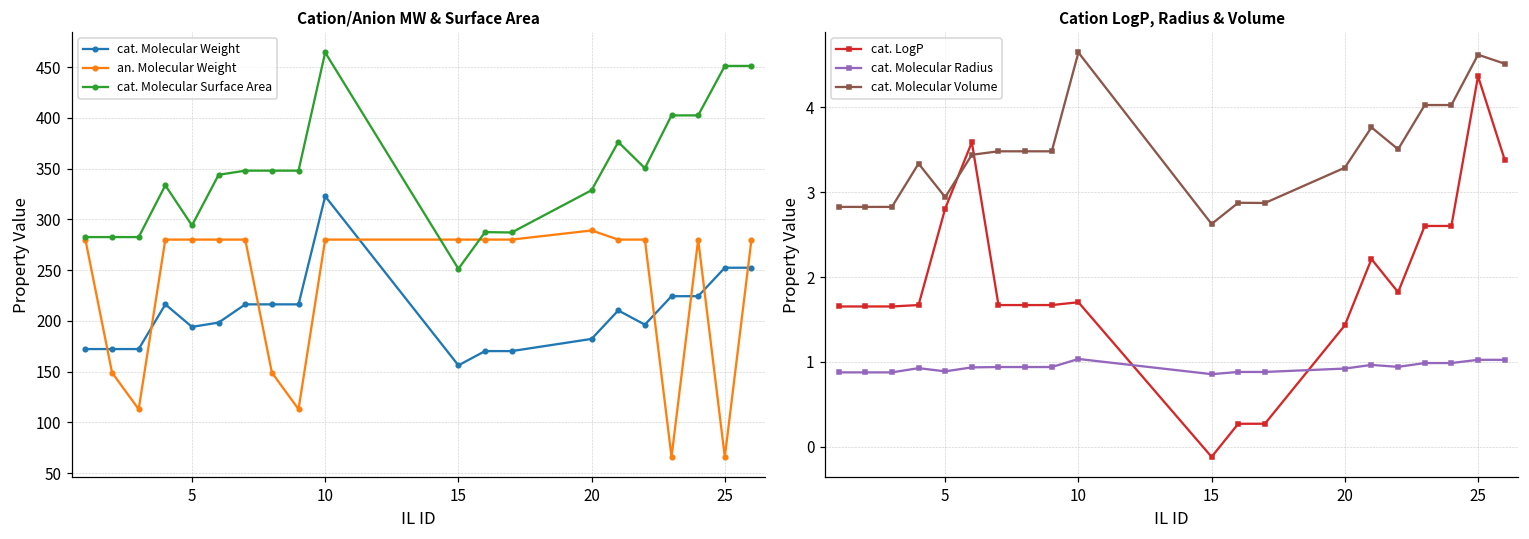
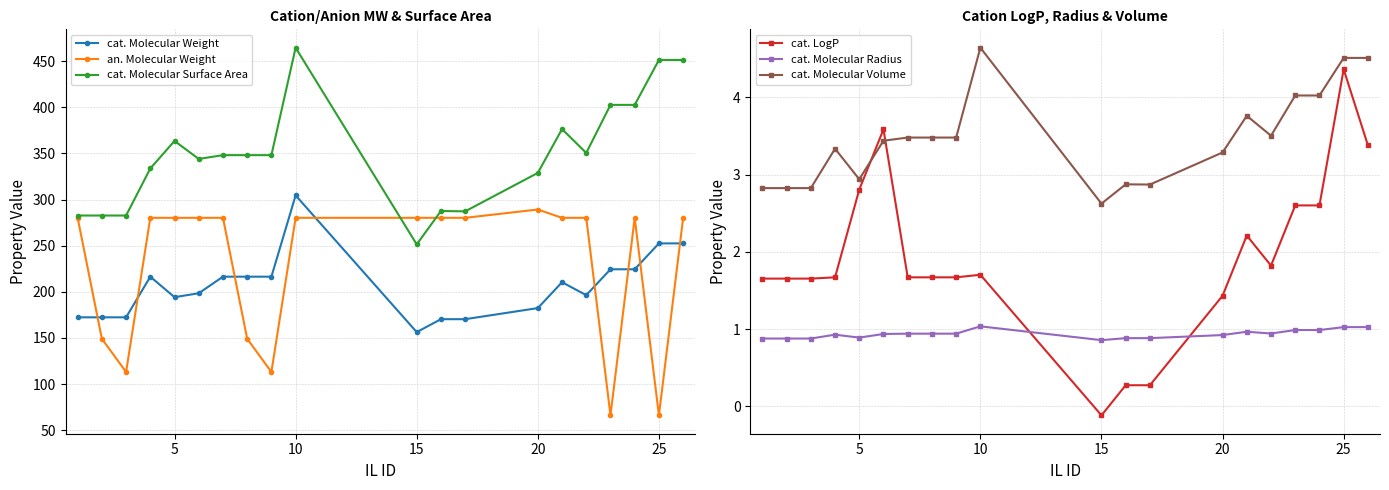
Cation/Anion MW & Surface Area, cat. Molecular Surface Area, 5: 290 -> 360
Cation/Anion MW & Surface Area, cat. Molecular Weight, 10: 320 -> 300
Cation LogP, Radius & Volume, cat. Molecular Volume, 25: 4.6 -> 4.5
